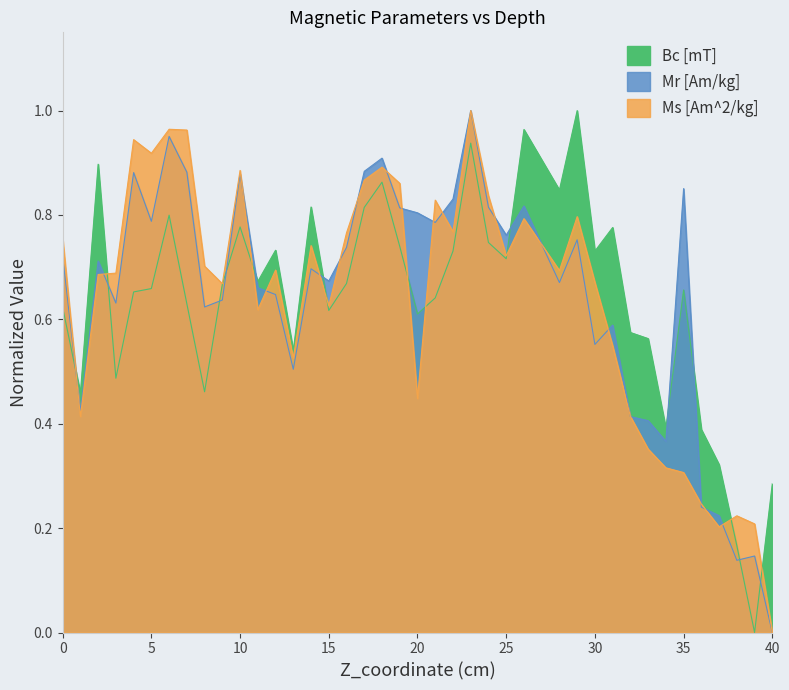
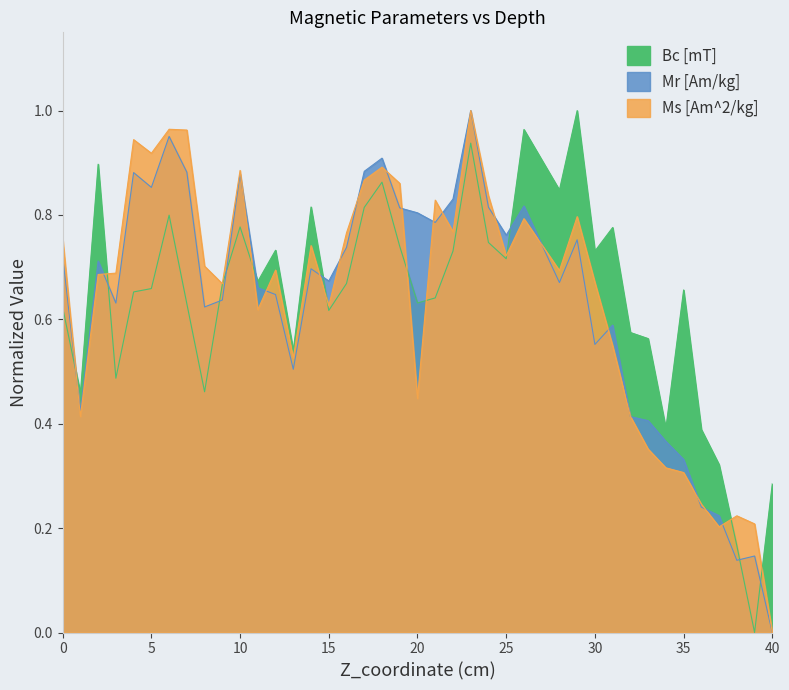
Mr [Am/kg], 5: 0.79 -> 0.85
Bc [mT], 20: 0.61 -> 0.63
Mr [Am/kg], 35: 0.85 -> 0.33
